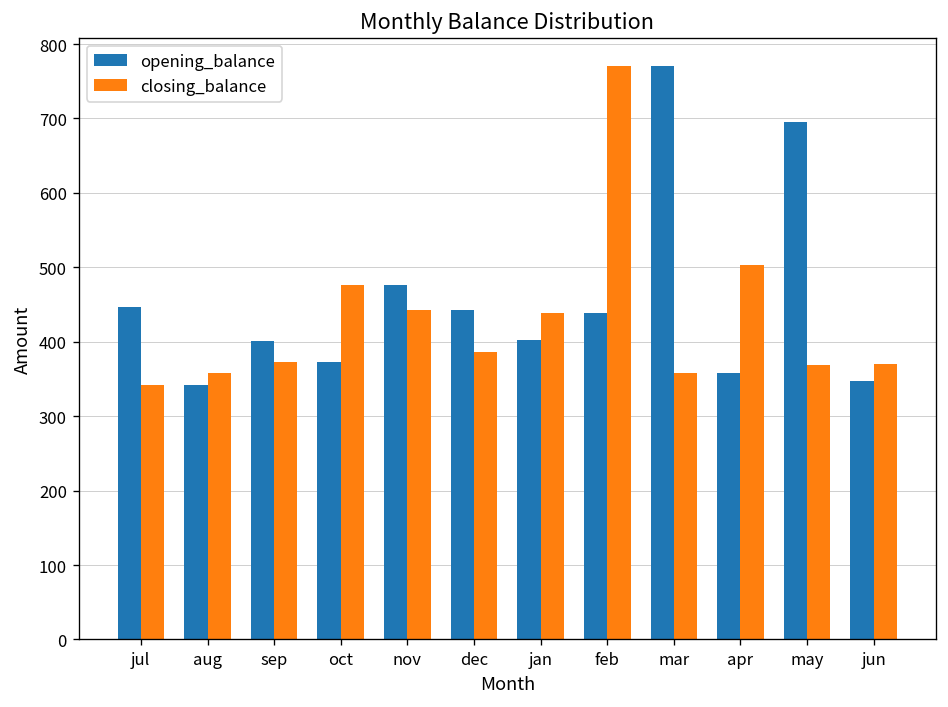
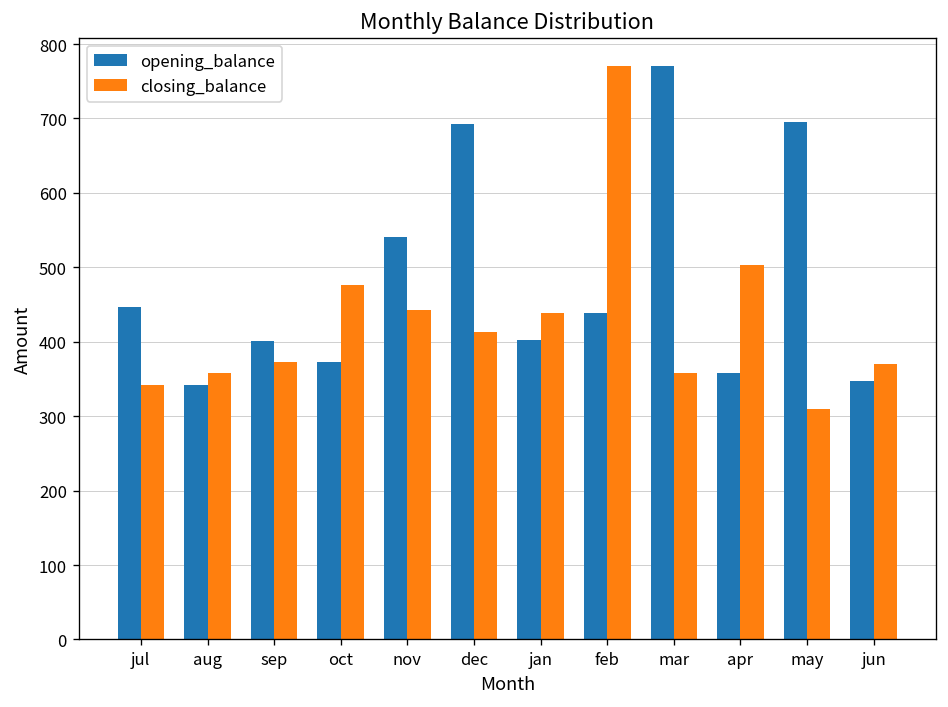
opening_balance, nov: 480 -> 540
opening_balance, dec: 440 -> 690
closing_balance, dec: 390 -> 410
closing_balance, may: 370 -> 310
